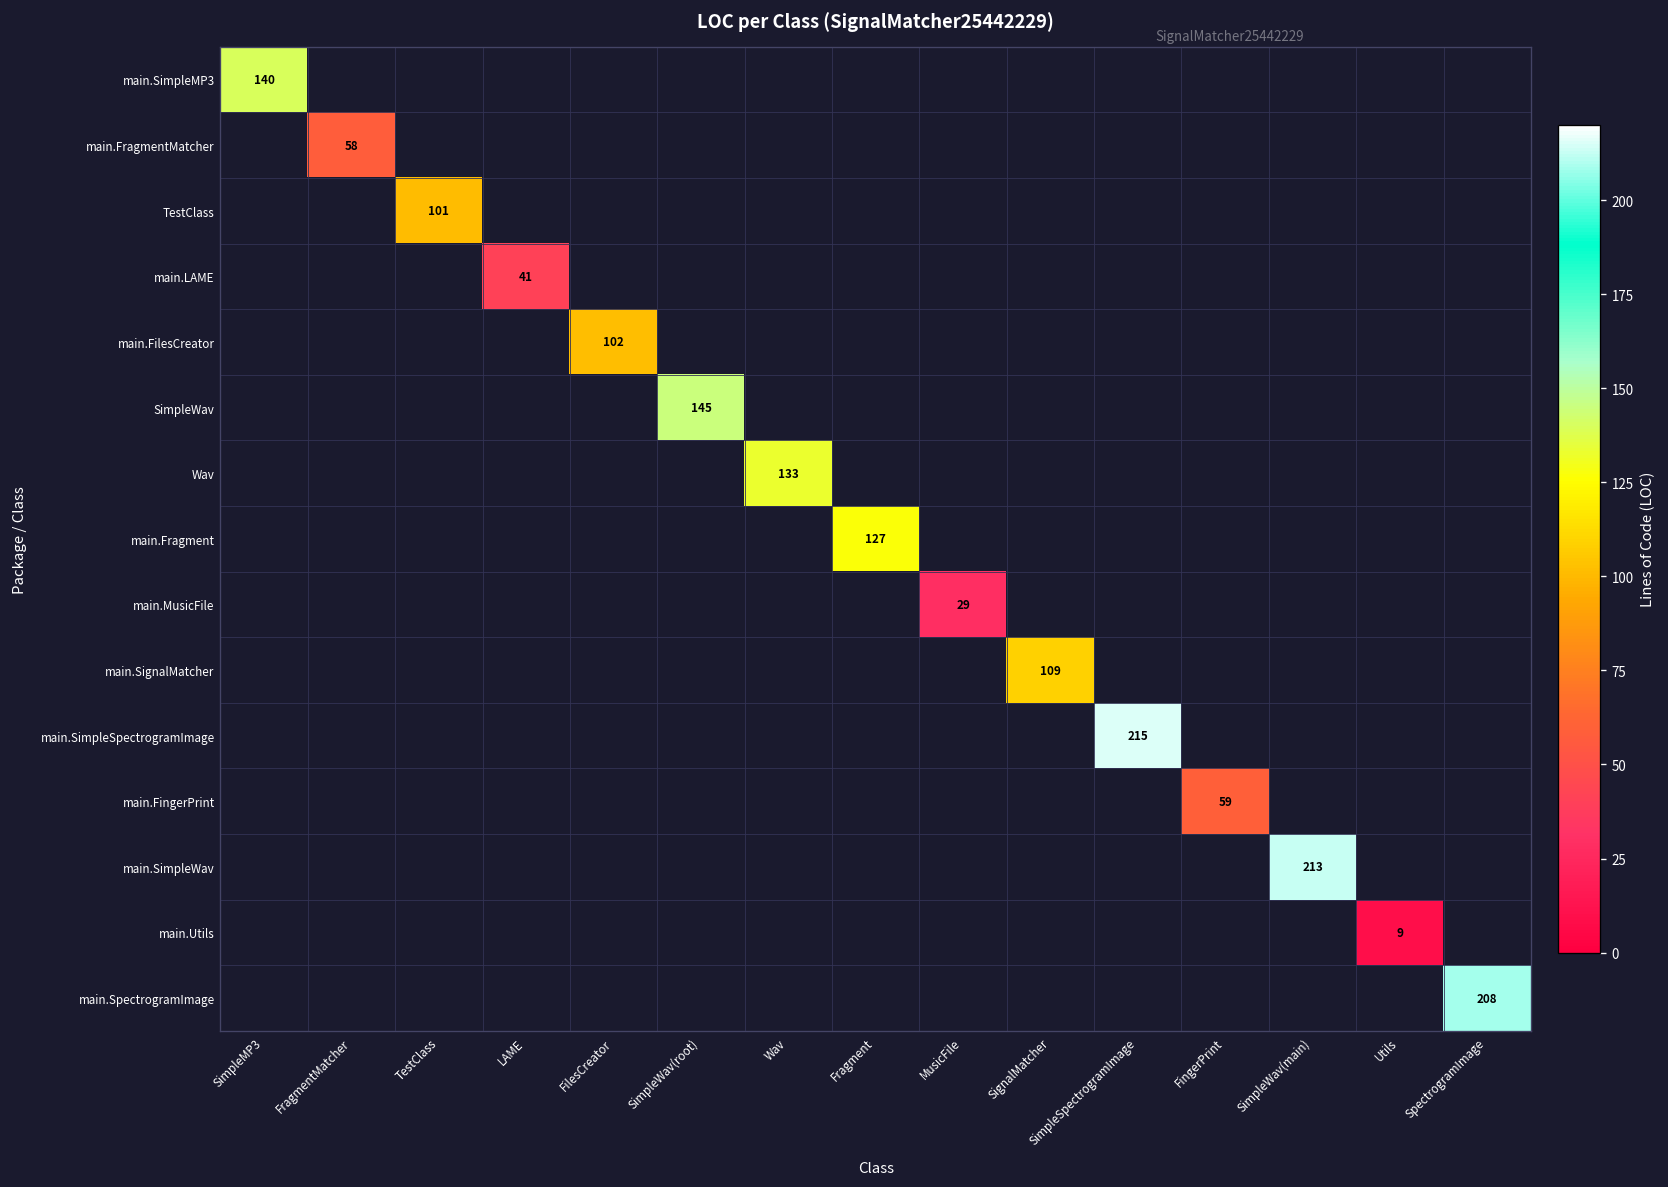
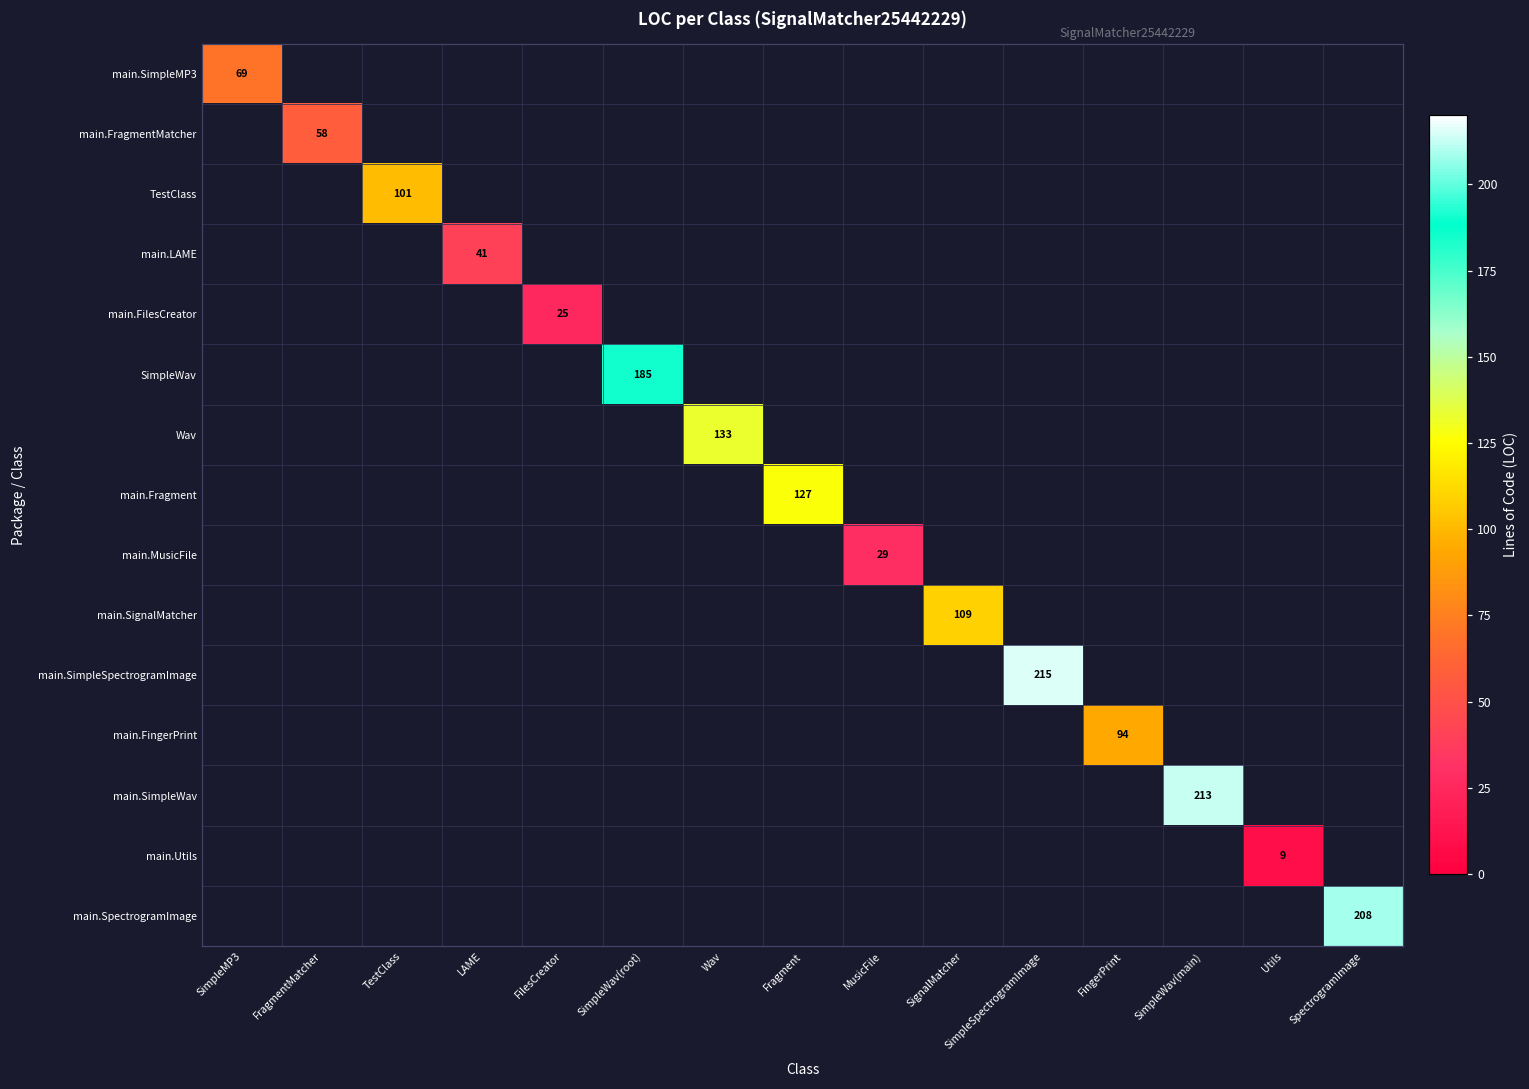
main.SimpleMP3, SimpleMP3: 140 -> 69
main.FilesCreator, FilesCreator: 102 -> 25
SimpleWav, SimpleWav(root): 145 -> 185
main.FingerPrint, FingerPrint: 59 -> 94
